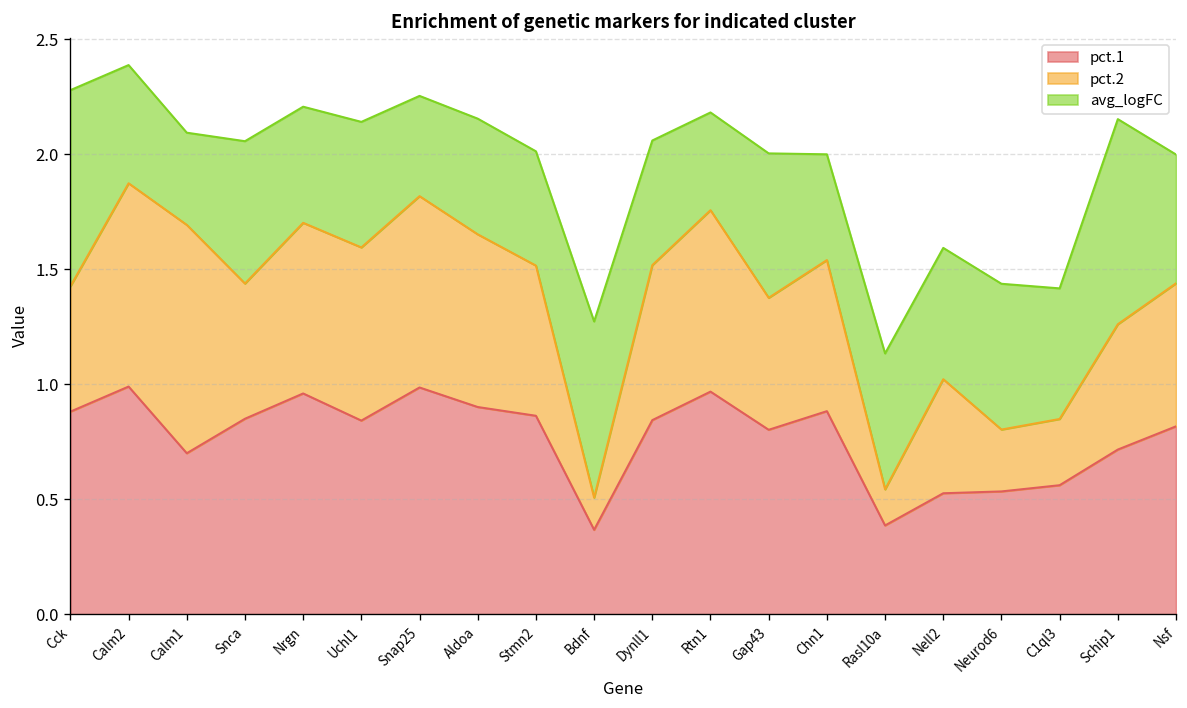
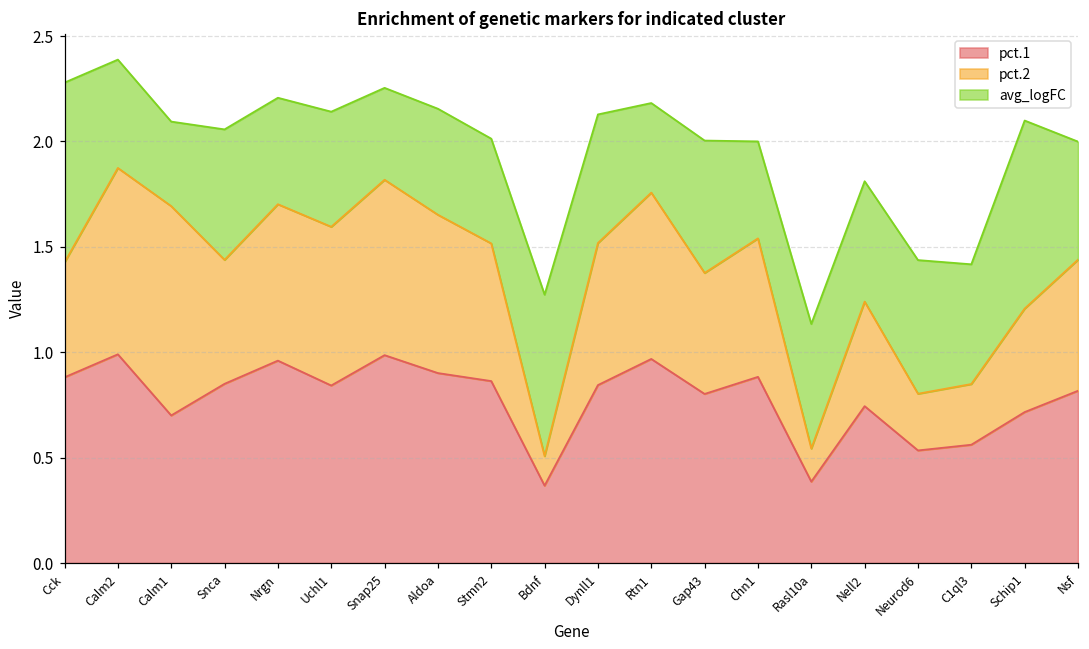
avg_logFC, Dynll1: 0.54 -> 0.61
pct.1, Nell2: 0.53 -> 0.74
pct.2, Schip1: 0.55 -> 0.49
